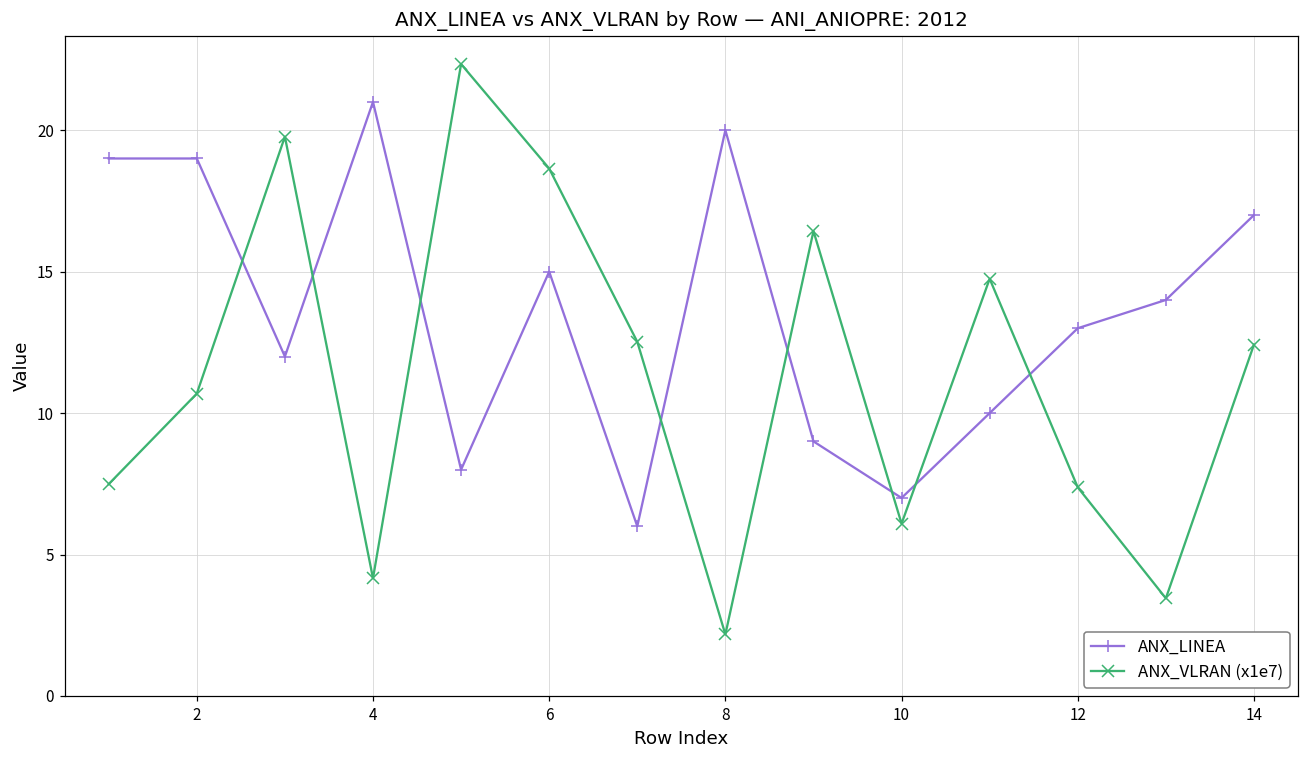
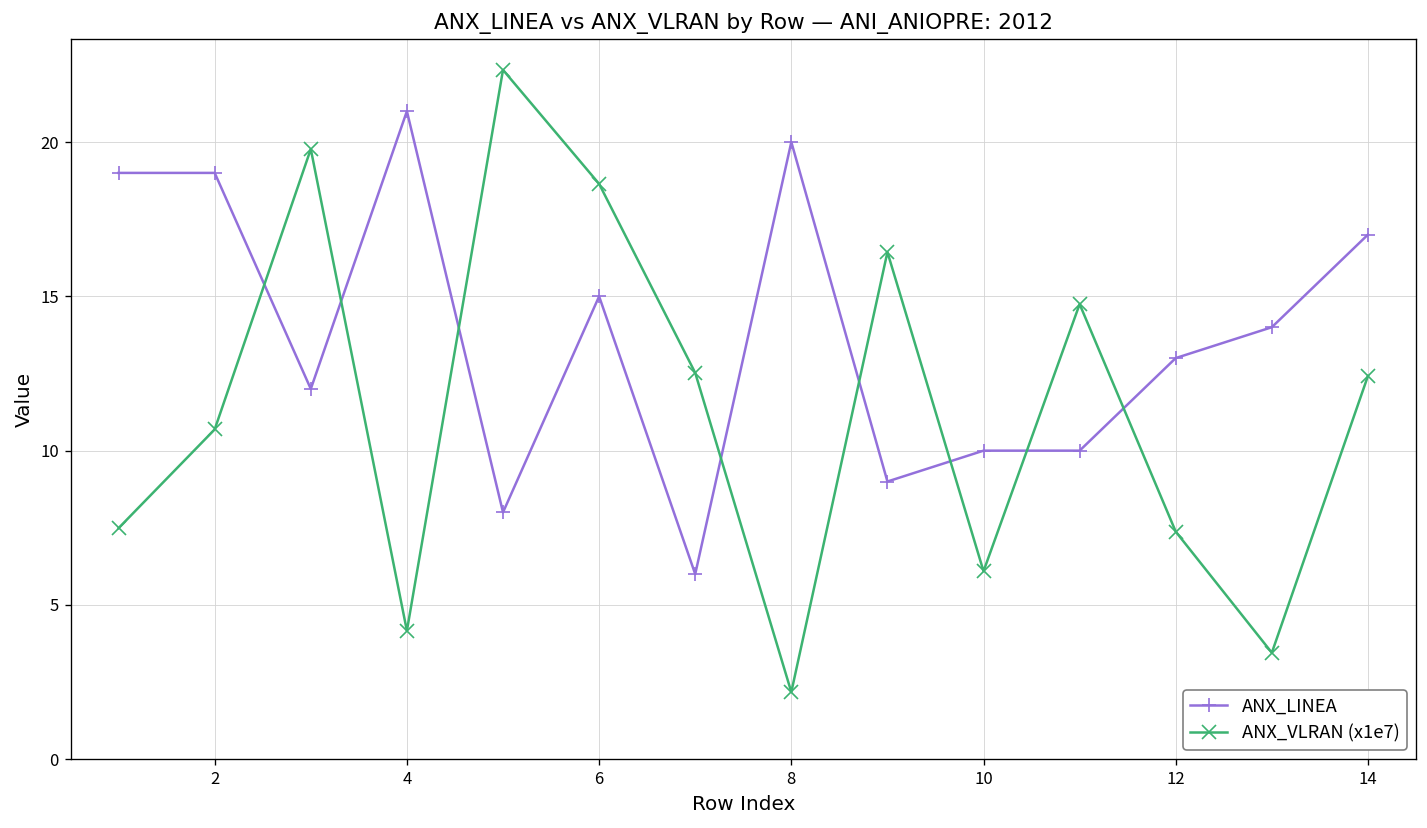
ANX_LINEA, 10: 7 -> 10
